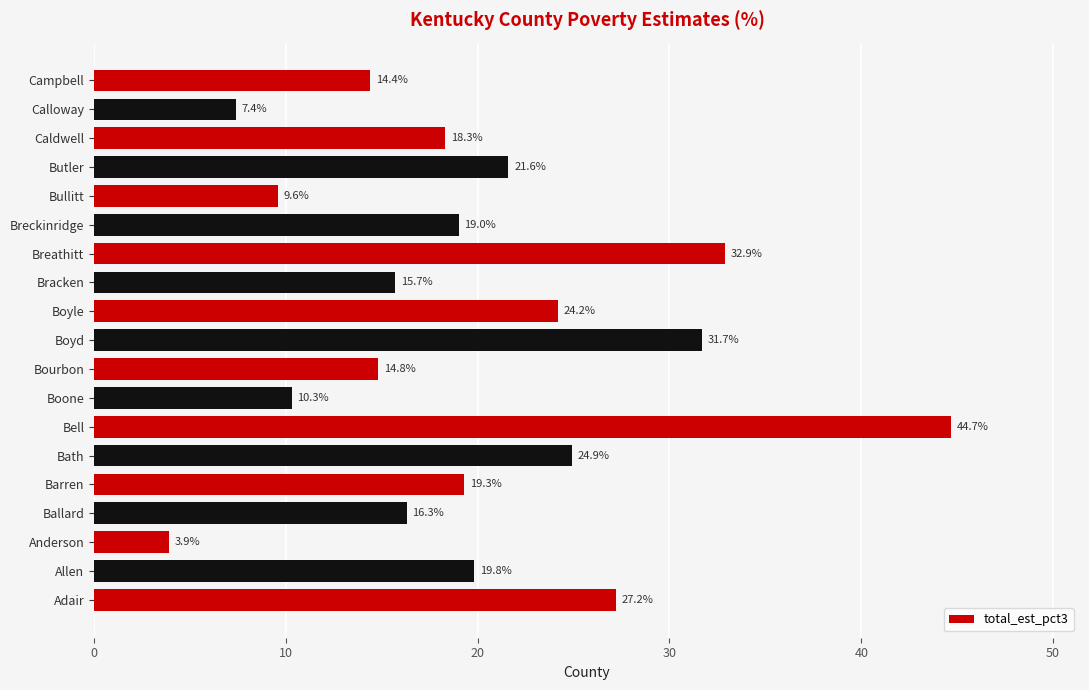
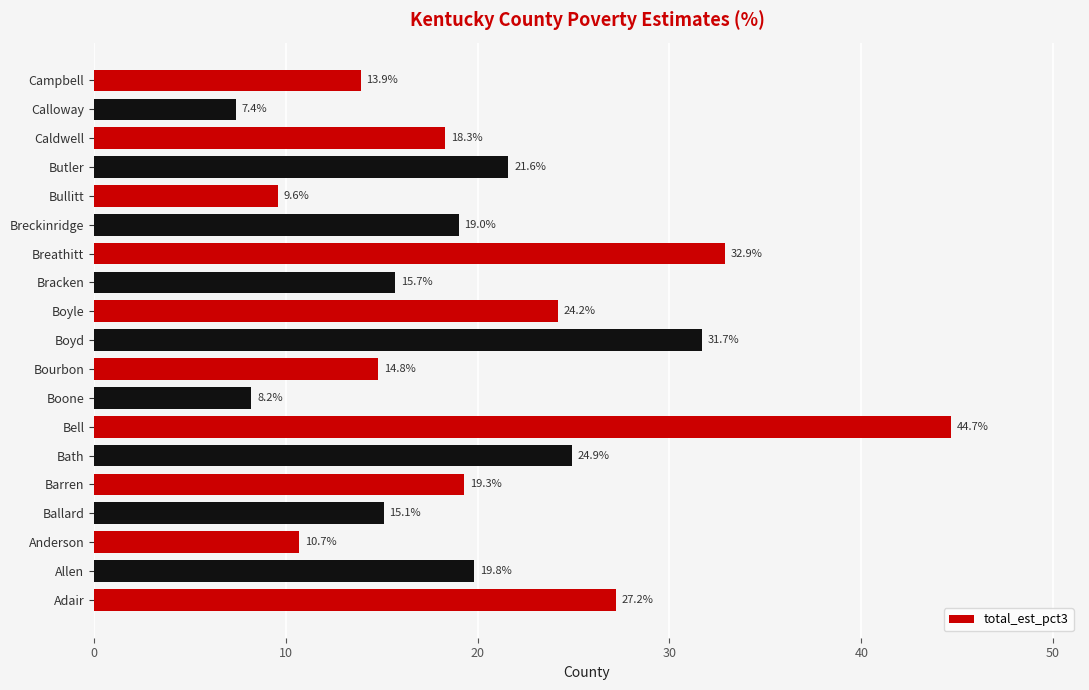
Campbell: 14.4% -> 13.9%
Boone: 10.3% -> 8.2%
Ballard: 16.3% -> 15.1%
Anderson: 3.9% -> 10.7%
